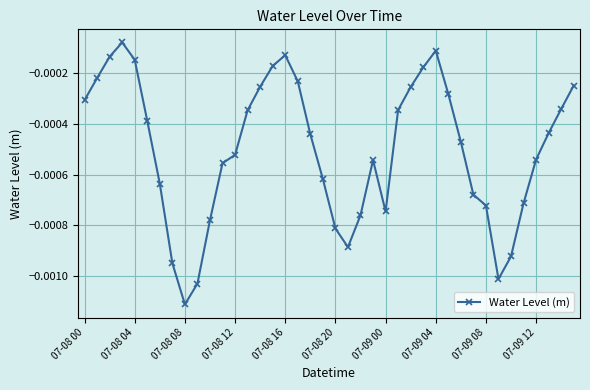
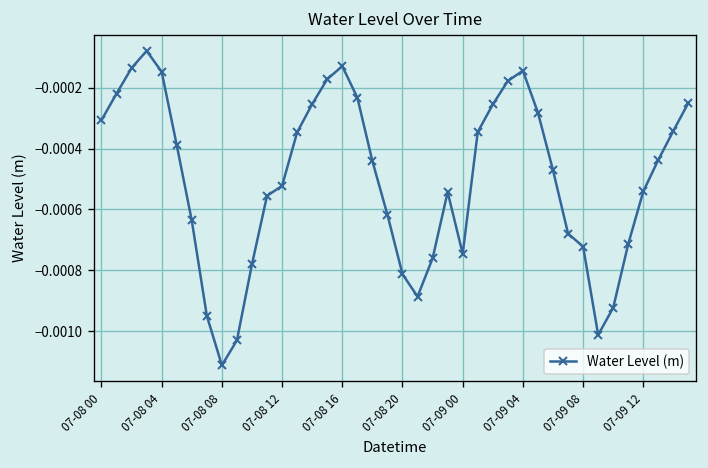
07-09 04: -0.00011 -> -0.00014
